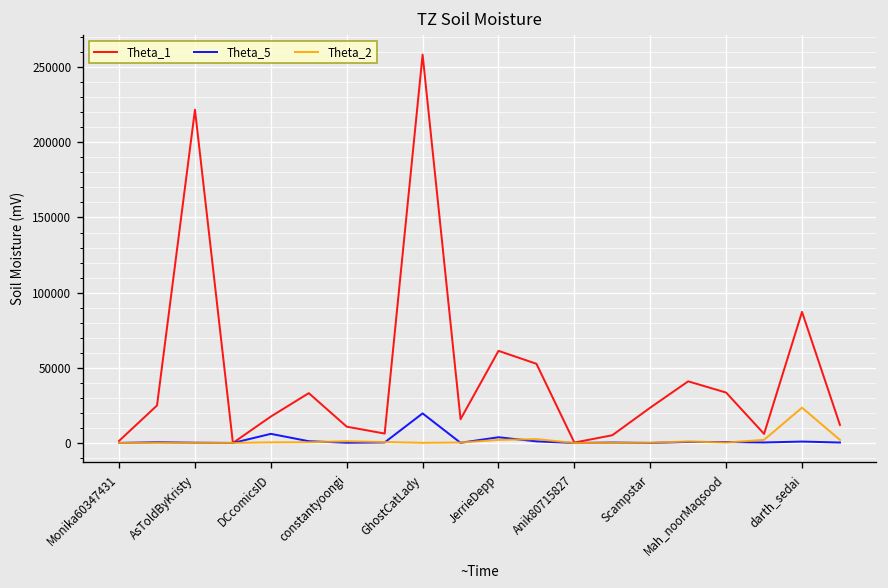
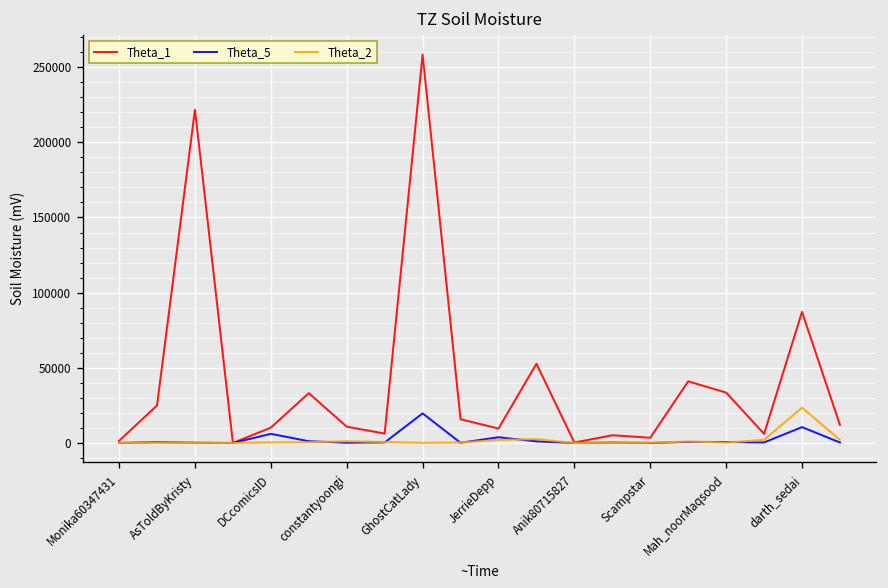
Theta_1, DCcomicsID: 18000 -> 10000
Theta_1, JerrieDepp: 61000 -> 10000
Theta_1, Scampstar: 23000 -> 3000
Theta_5, darth_sedai: 1000 -> 11000
